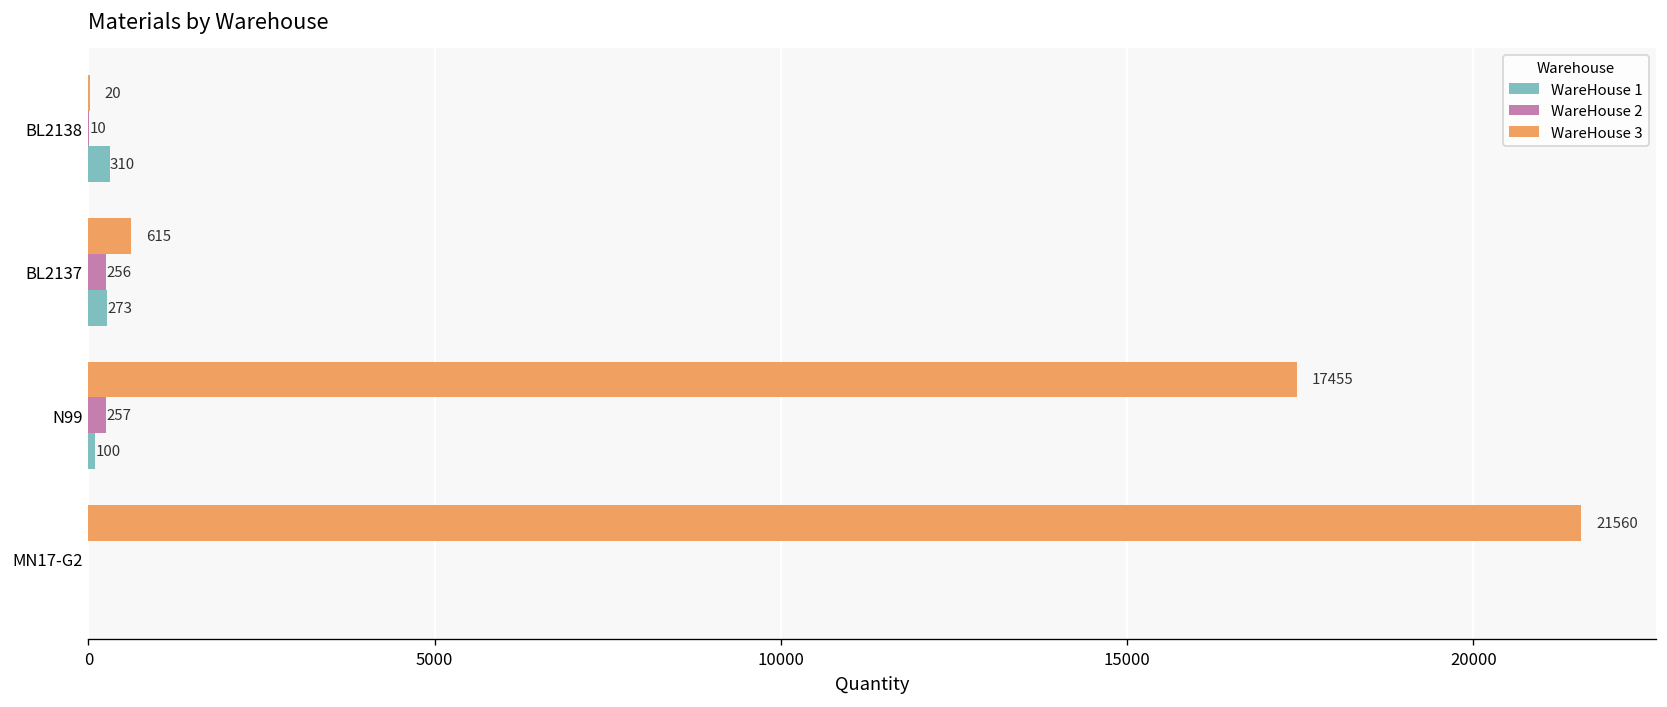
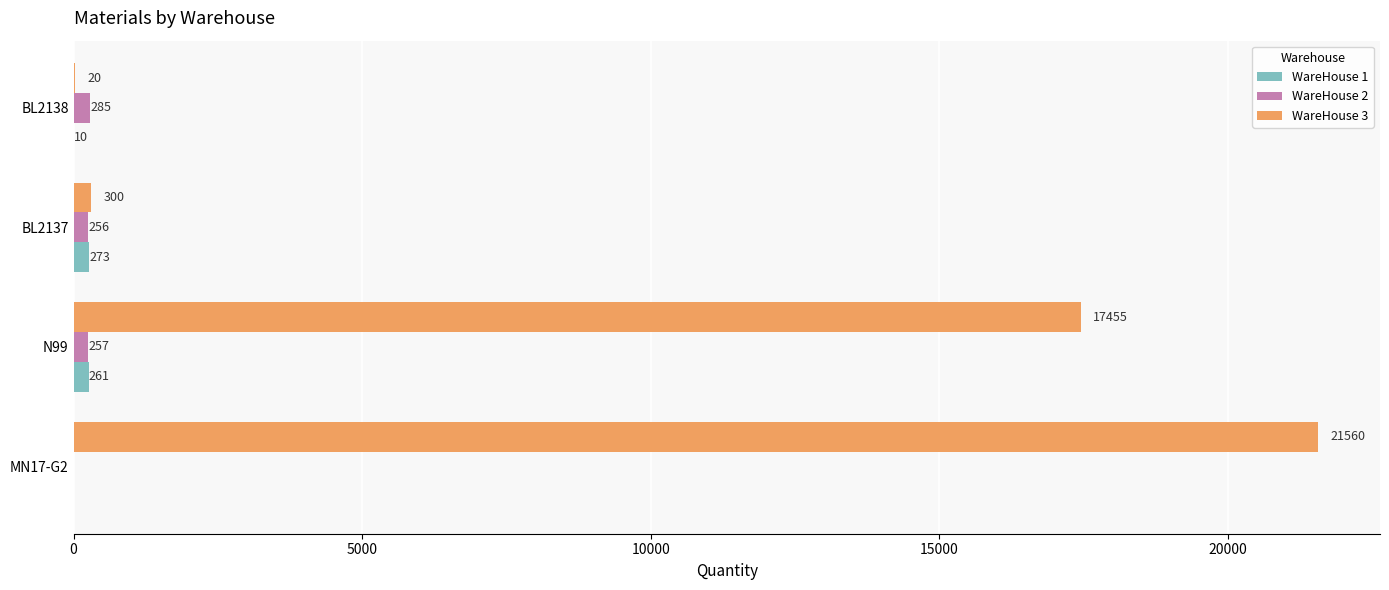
WareHouse 2, BL2138: 10 -> 285
WareHouse 1, BL2138: 310 -> 10
WareHouse 3, BL2137: 615 -> 300
WareHouse 1, N99: 100 -> 261
